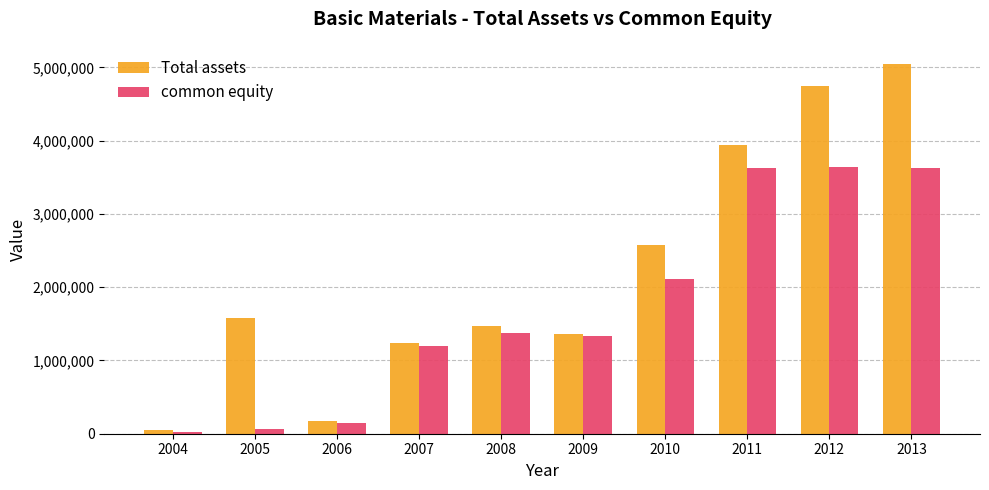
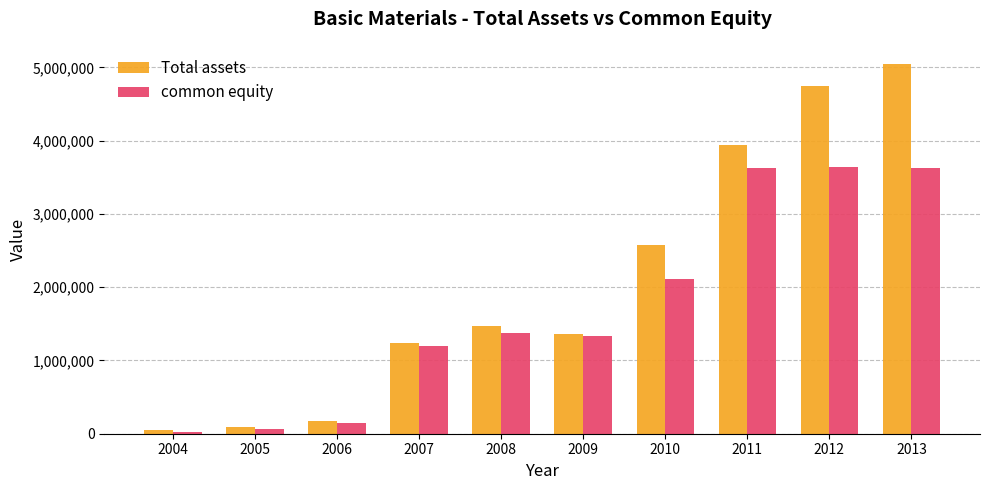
Total assets, 2005: 1,600,000 -> 100,000
